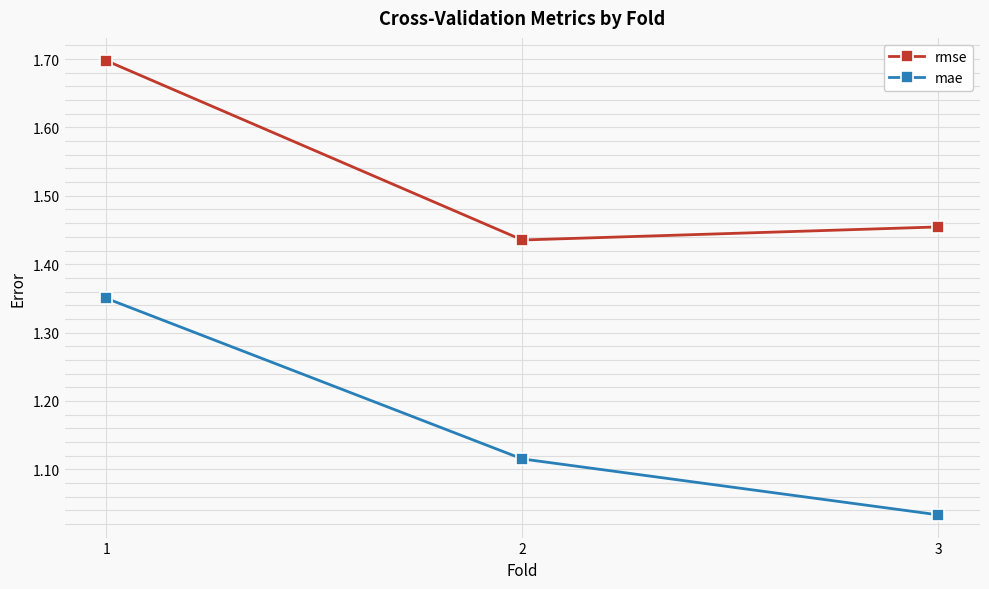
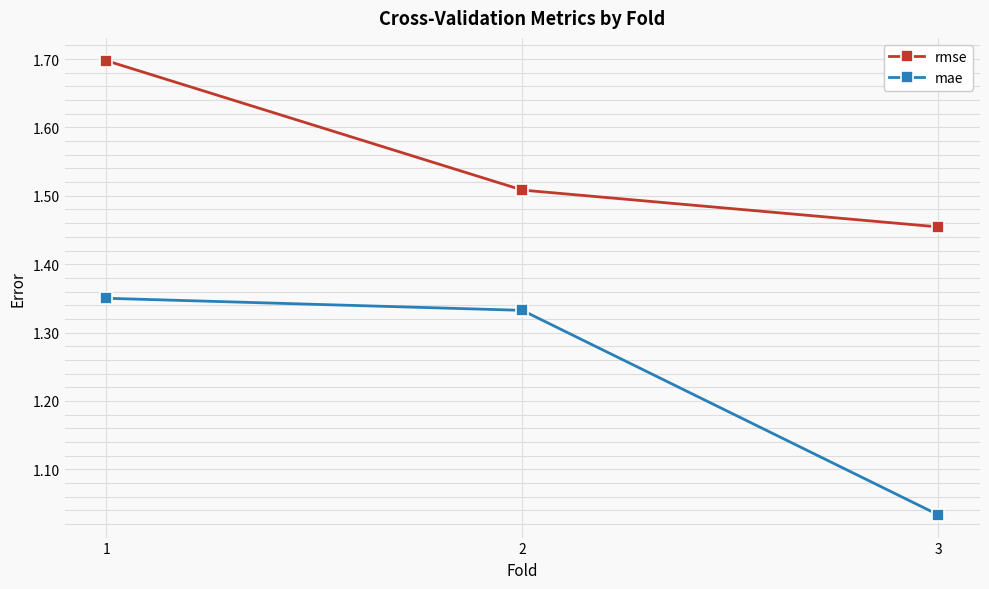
rmse, 2: 1.44 -> 1.51
mae, 2: 1.12 -> 1.33
